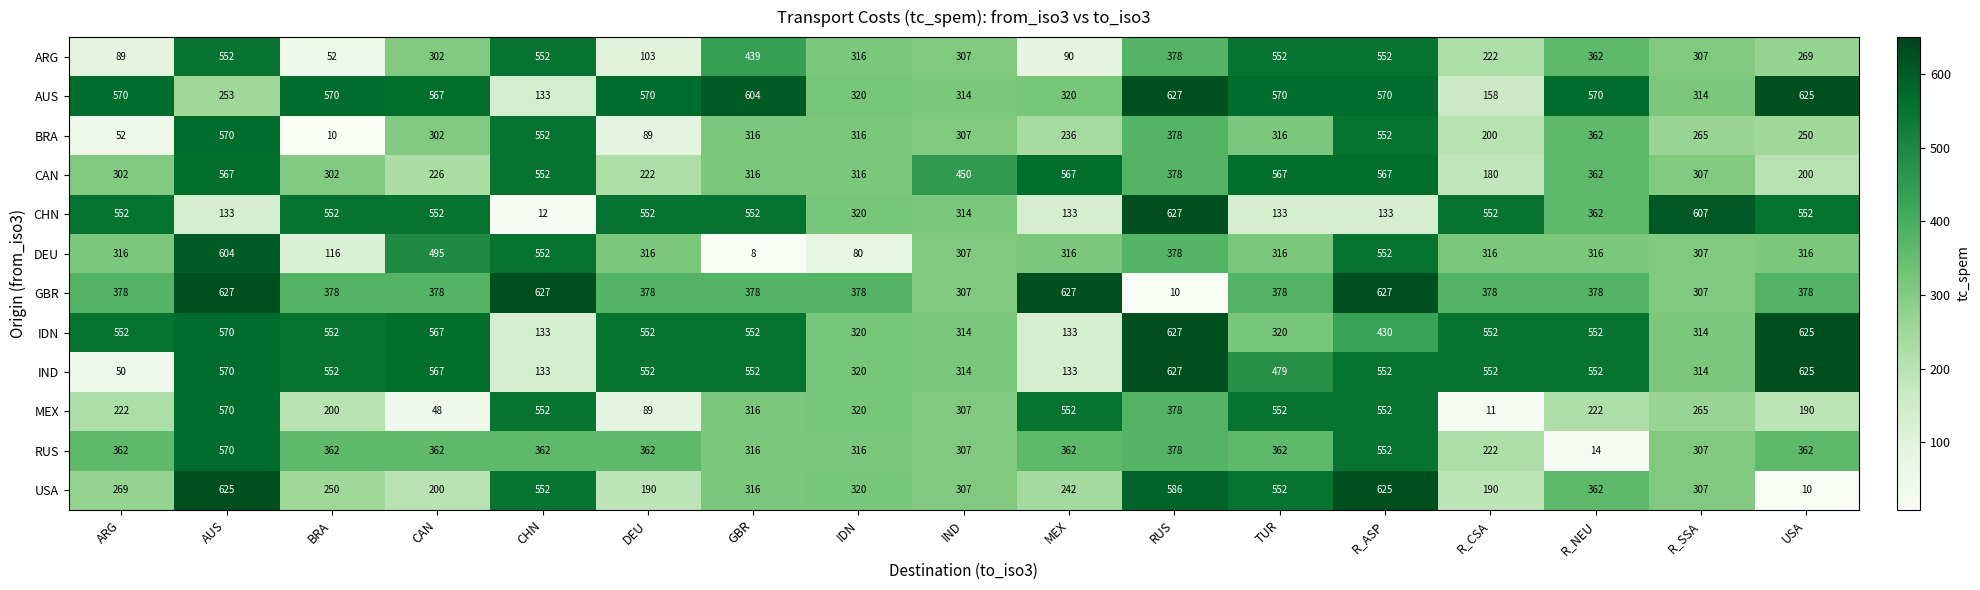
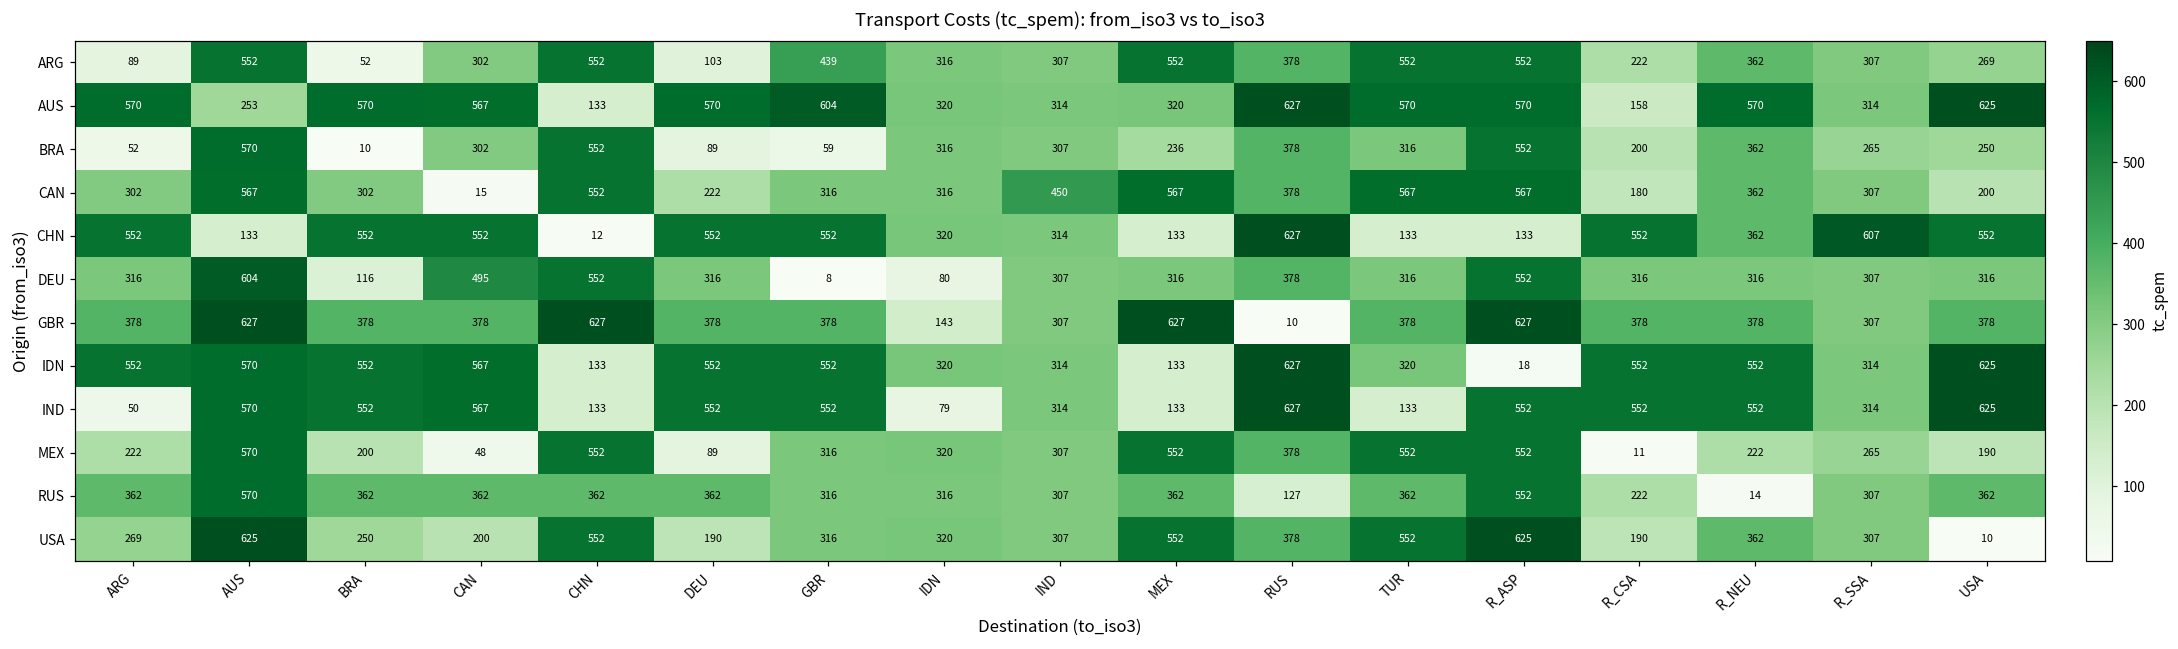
ARG, MEX: 90 -> 552
BRA, GBR: 316 -> 59
CAN, CAN: 226 -> 15
GBR, IDN: 378 -> 143
IDN, R_ASP: 430 -> 18
IND, IDN: 320 -> 79
IND, TUR: 479 -> 133
RUS, RUS: 378 -> 127
USA, MEX: 242 -> 552
USA, RUS: 586 -> 378
